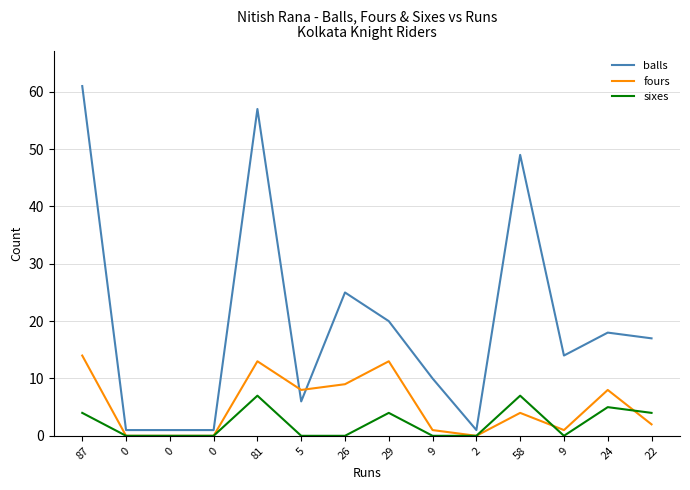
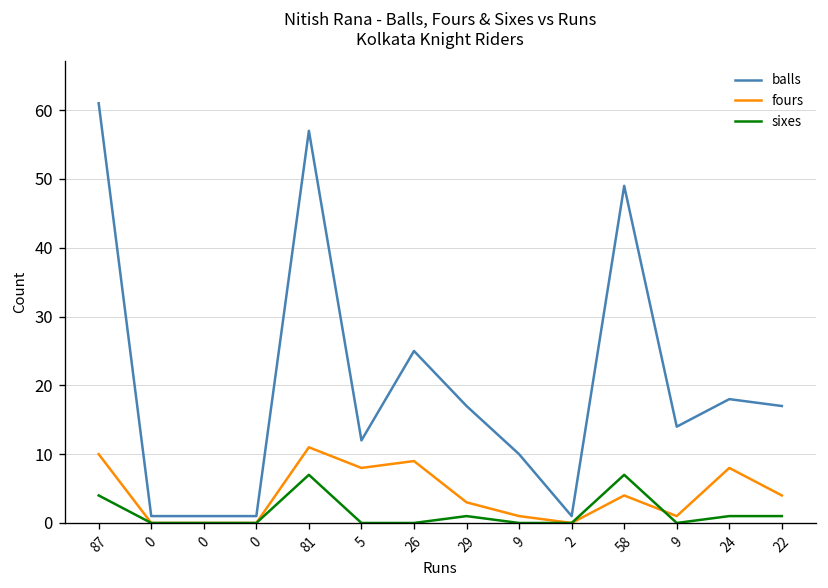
fours, 87: 14 -> 10
fours, 81: 13 -> 11
balls, 5: 6 -> 12
balls, 29: 20 -> 17
fours, 29: 13 -> 3
sixes, 29: 4 -> 1
sixes, 24: 5 -> 1
fours, 22: 2 -> 4
sixes, 22: 4 -> 1
